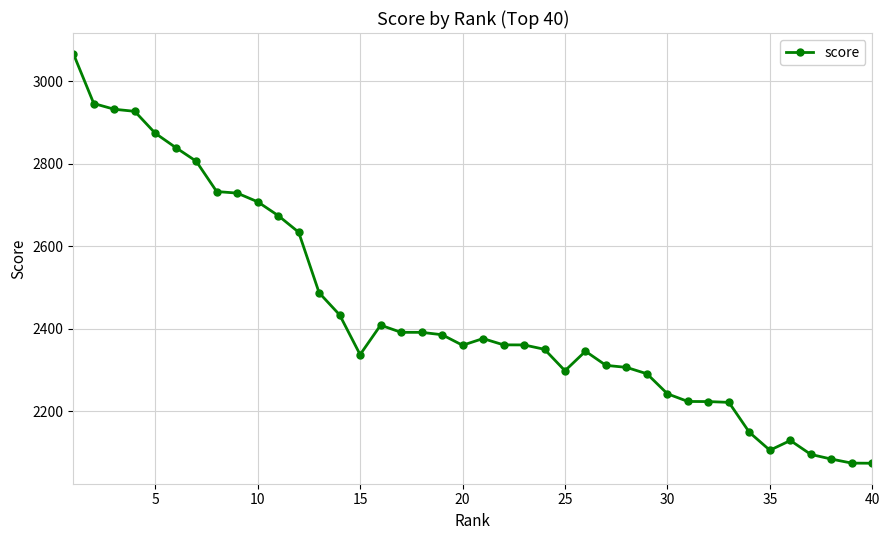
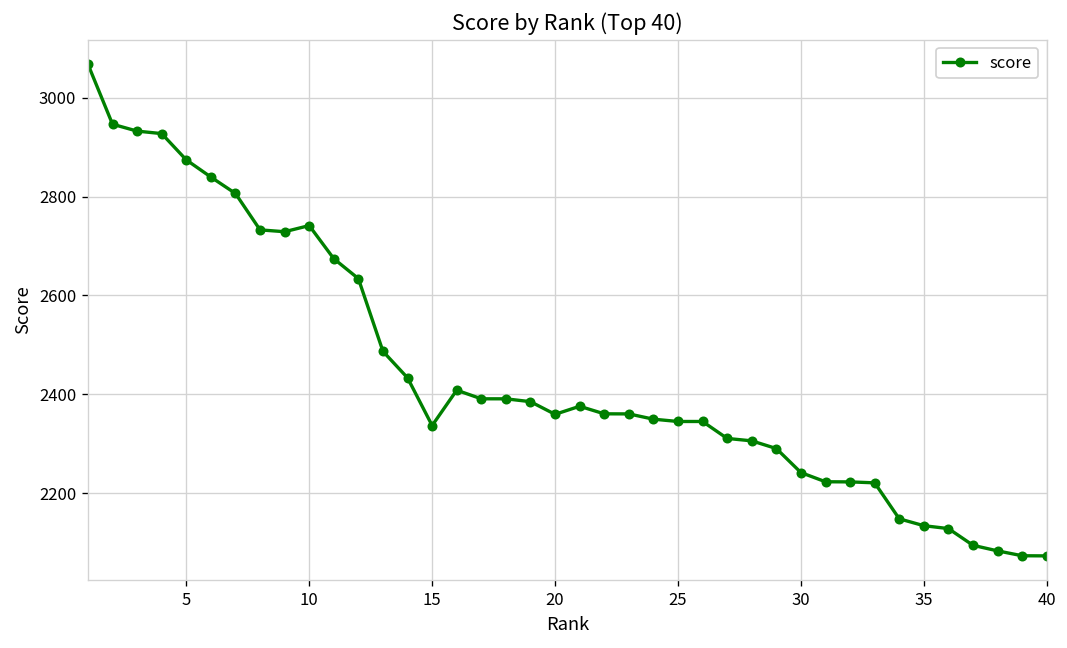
10: 2710 -> 2740
25: 2300 -> 2350
35: 2100 -> 2130
